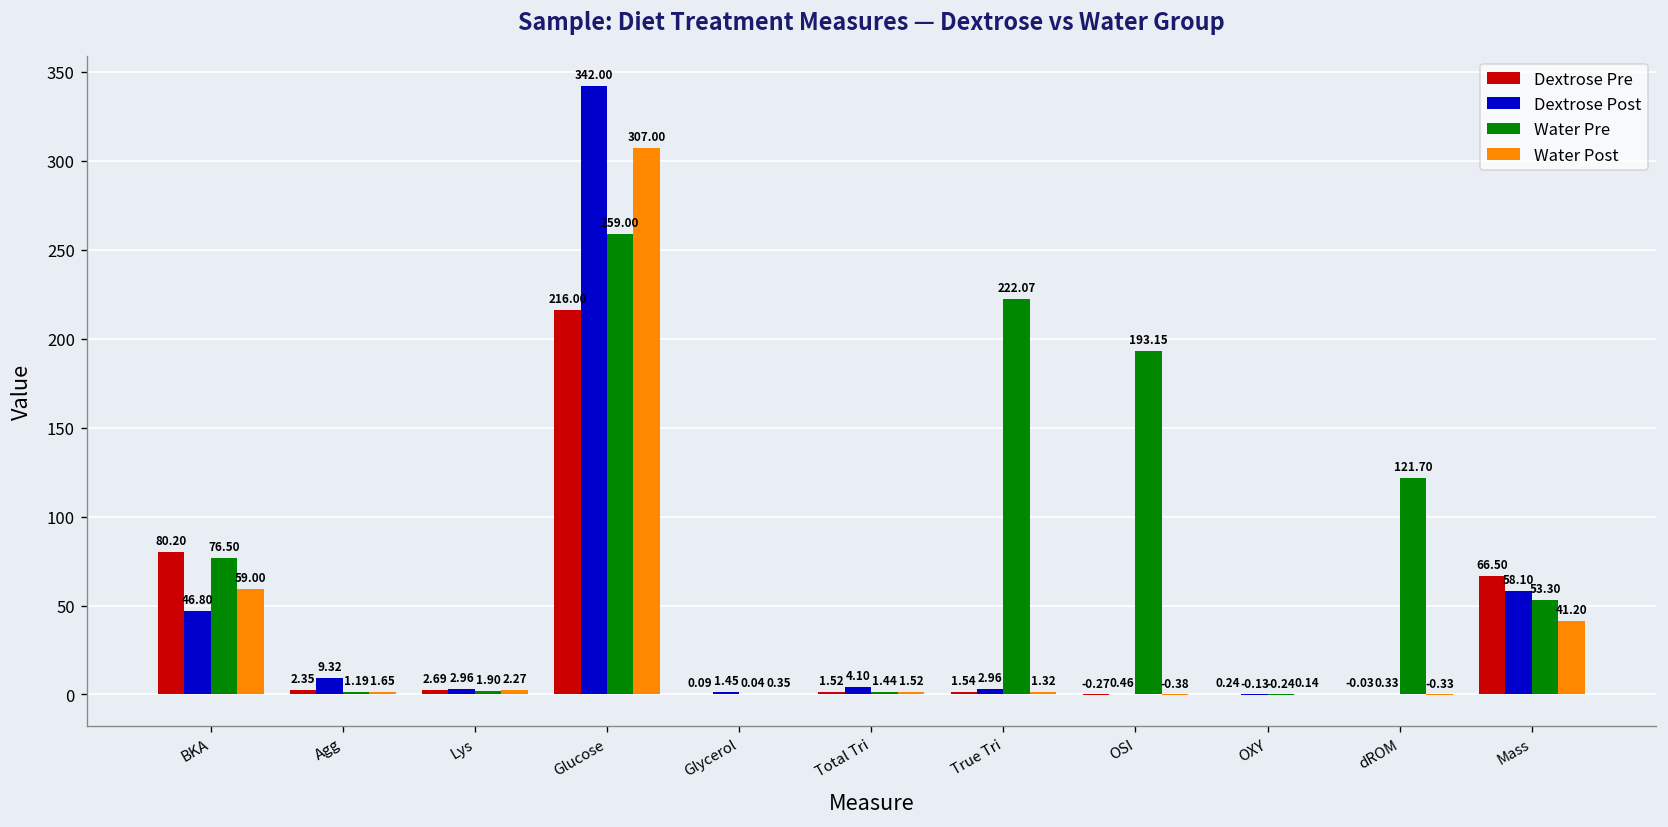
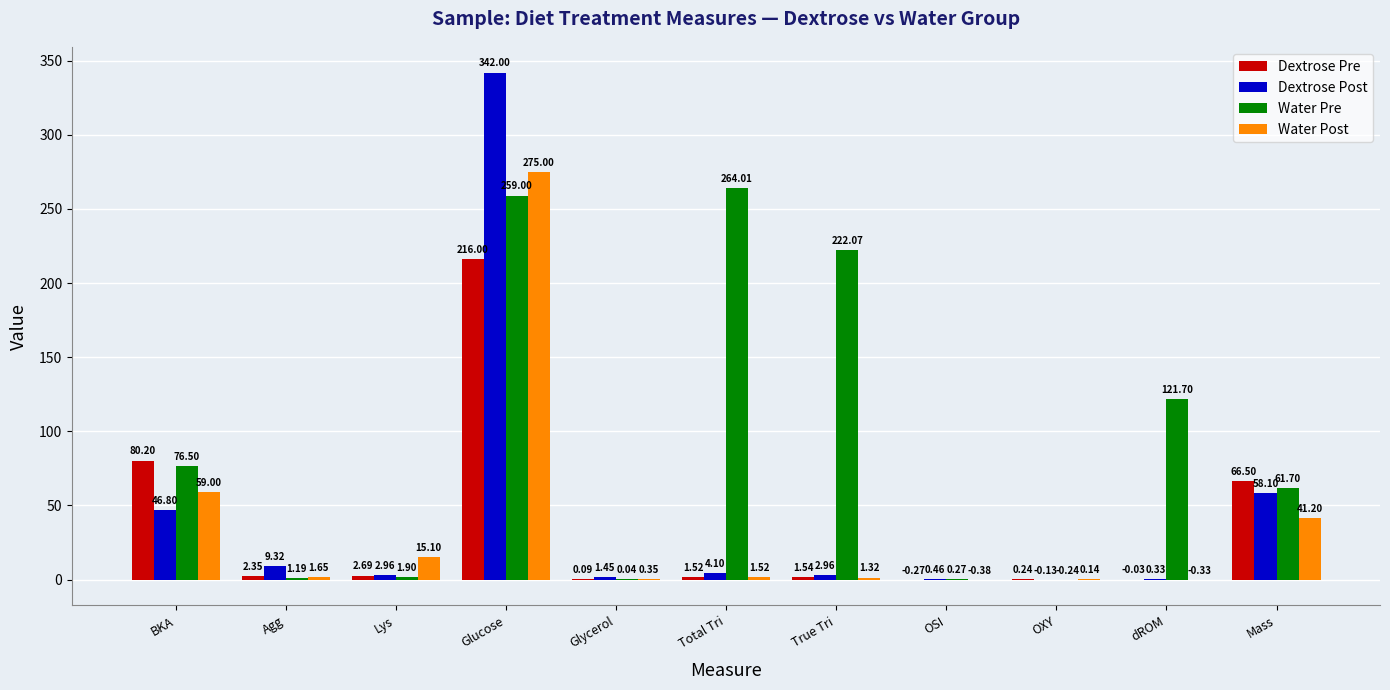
Water Post, Lys: 2.27 -> 15.10
Water Post, Glucose: 307.00 -> 275.00
Water Pre, Total Tri: 1.44 -> 264.01
Water Pre, OSI: 193.15 -> 0.27
Water Pre, Mass: 53.30 -> 61.70
